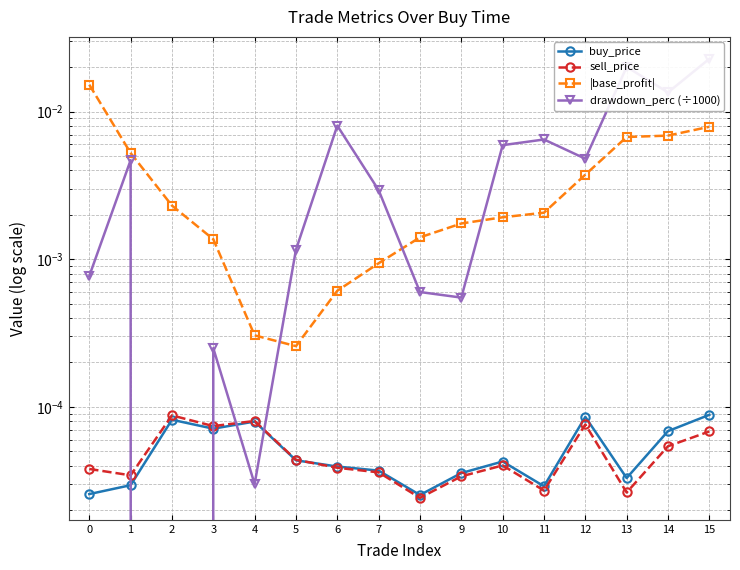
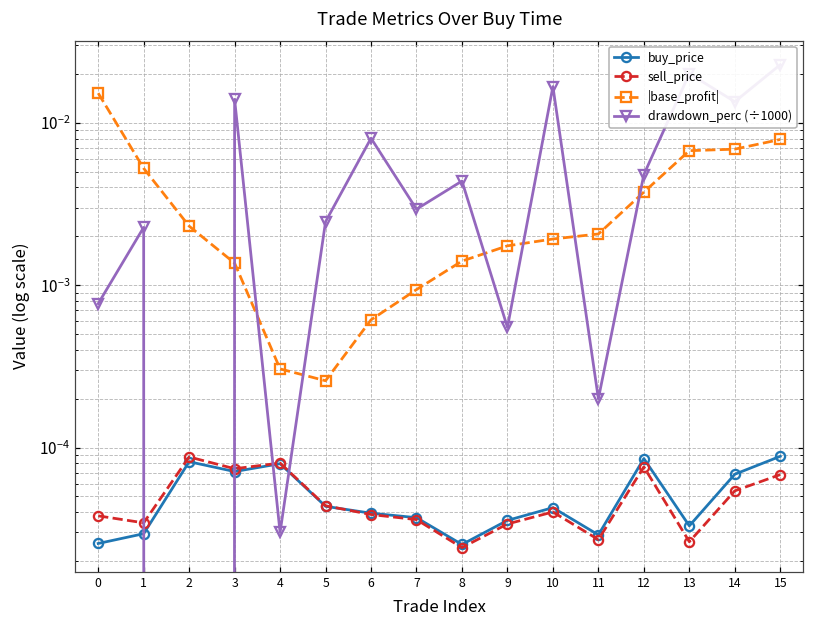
drawdown_perc (÷1000), 1: 0.0047 -> 0.0023
drawdown_perc (÷1000), 3: 0.00025 -> 0.014
drawdown_perc (÷1000), 5: 0.0012 -> 0.0025
drawdown_perc (÷1000), 8: 0.00060 -> 0.0044
drawdown_perc (÷1000), 10: 0.0059 -> 0.017
drawdown_perc (÷1000), 11: 0.006 -> 0.00020
